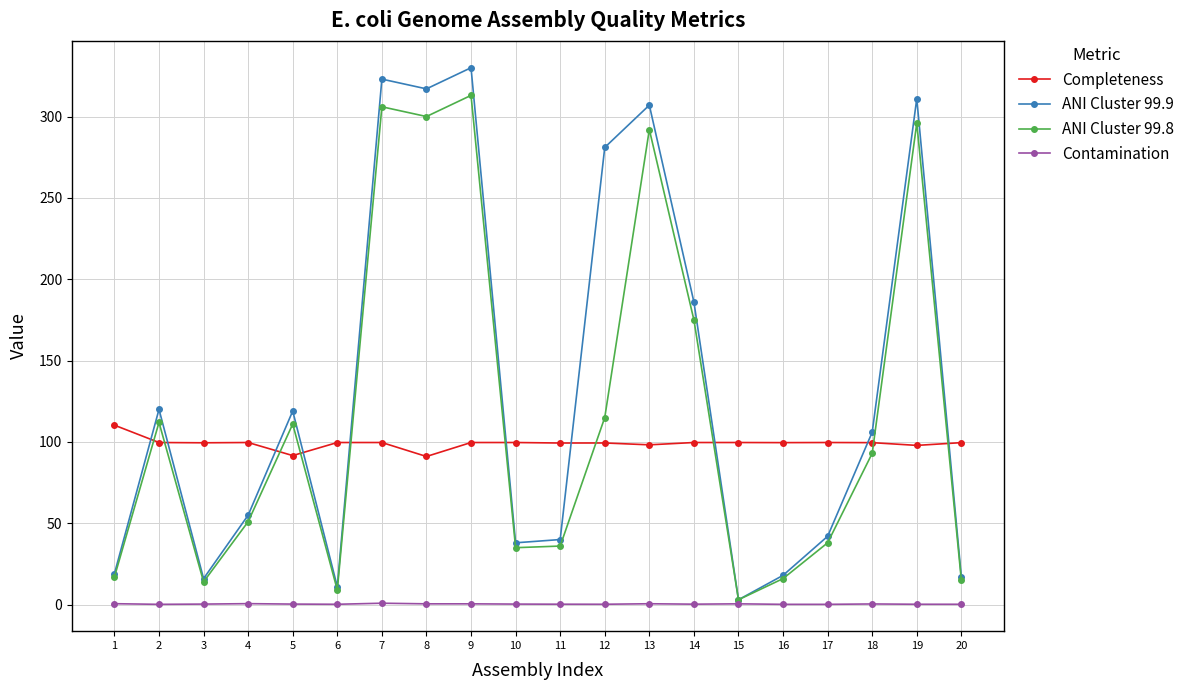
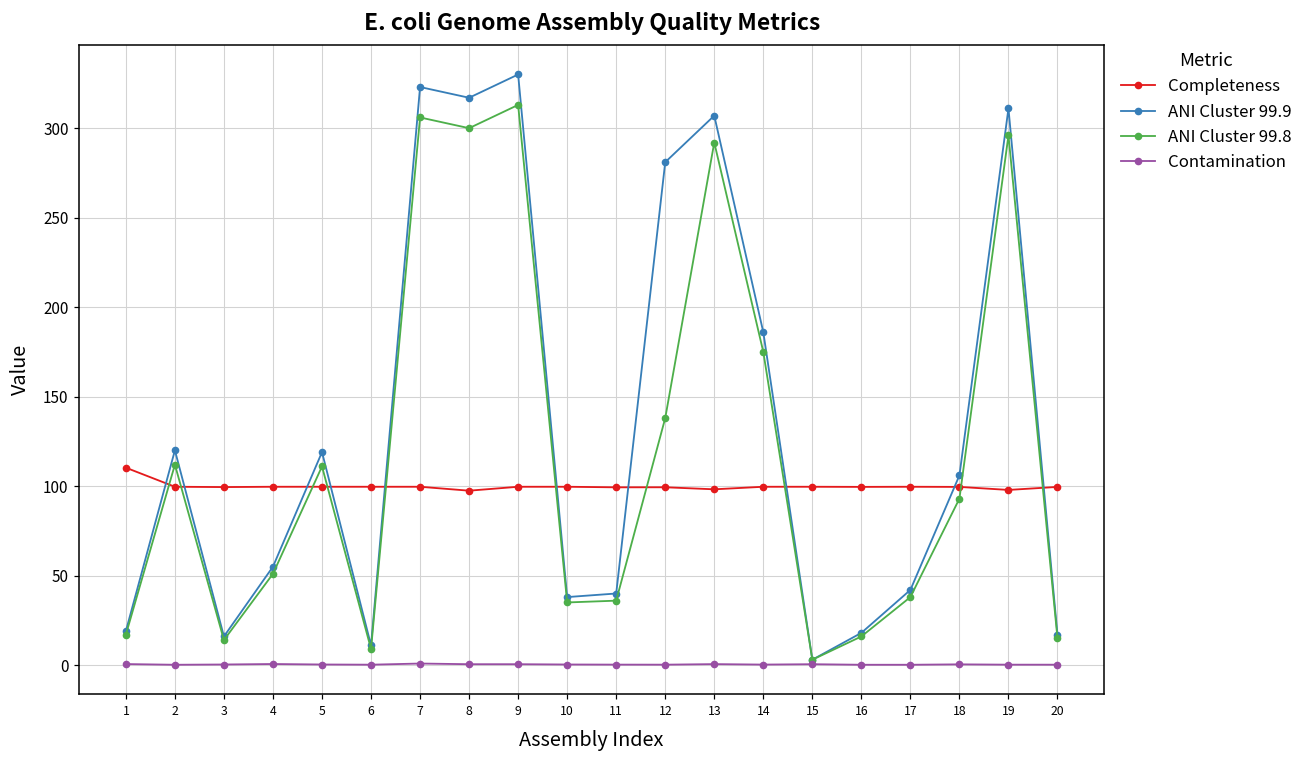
Completeness, 5: 92 -> 100
Completeness, 8: 91 -> 97
ANI Cluster 99.8, 12: 115 -> 138
